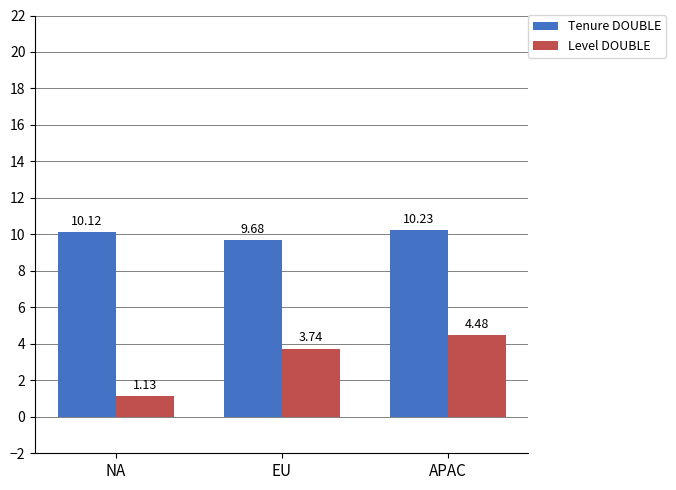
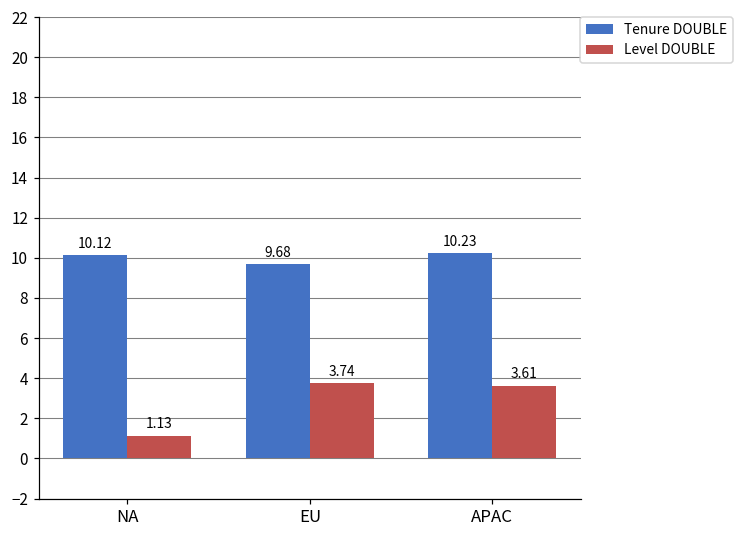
Level DOUBLE, APAC: 4.48 -> 3.61
